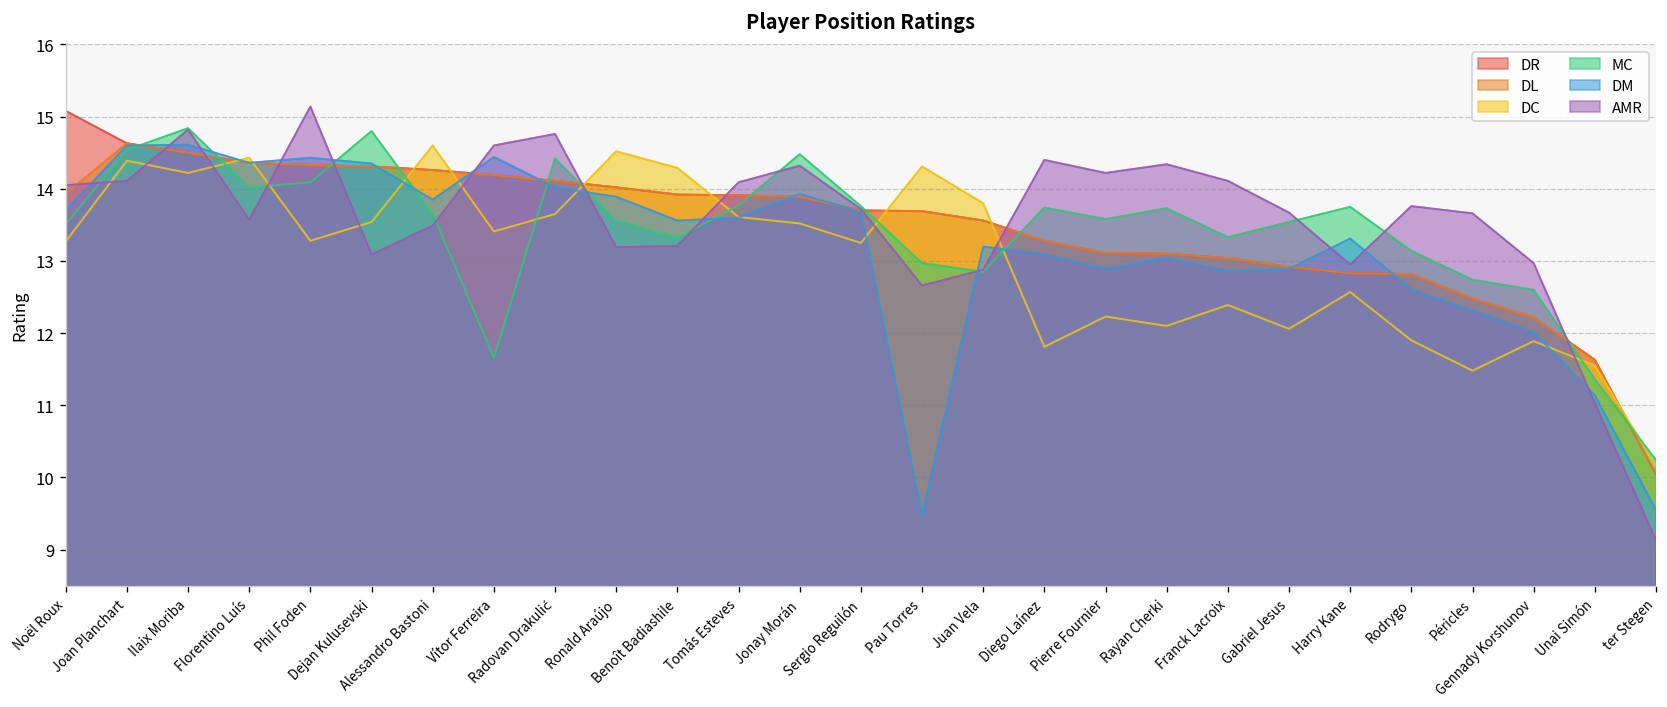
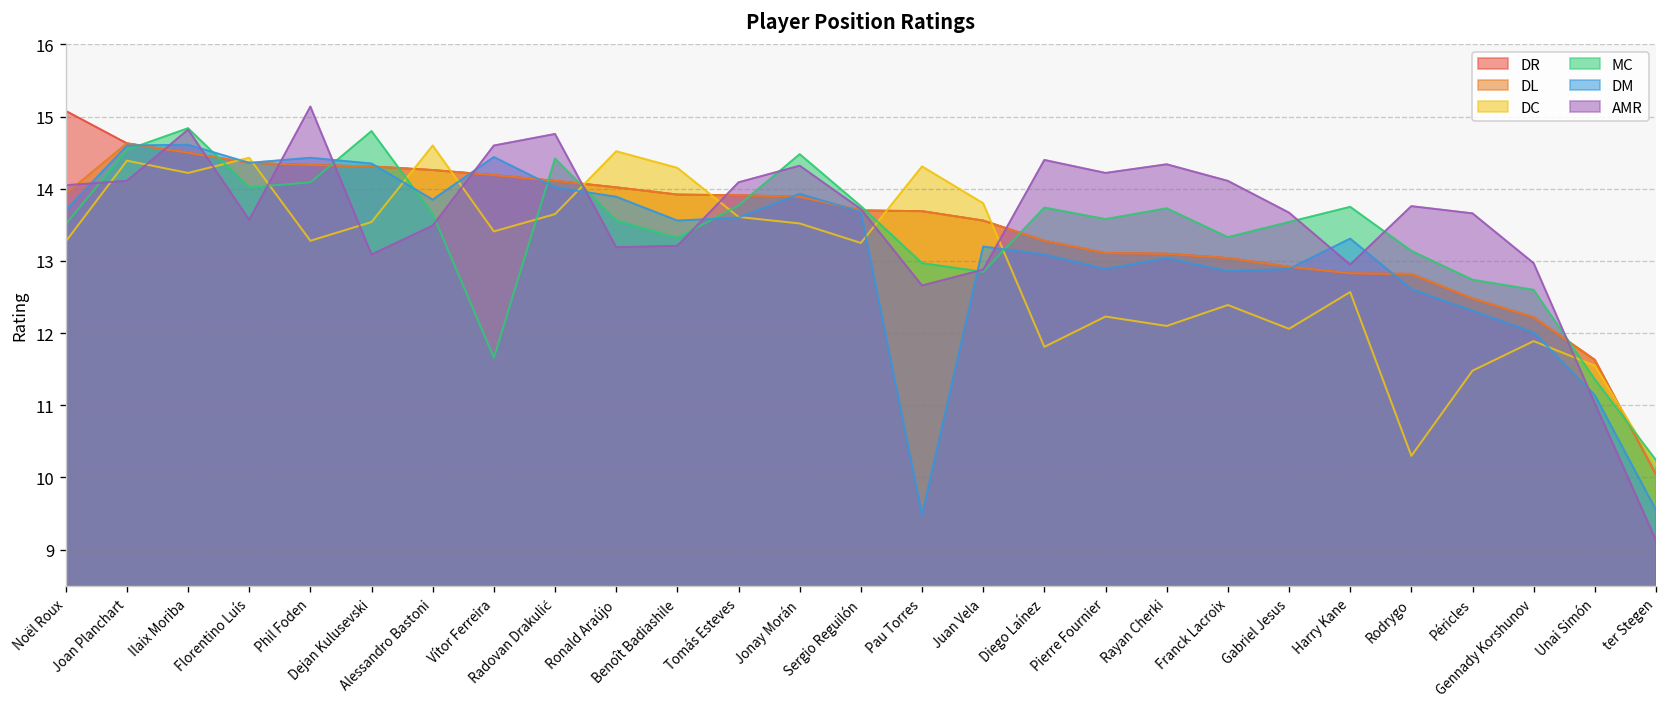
DC, Rodrygo: 11.9 -> 10.3
